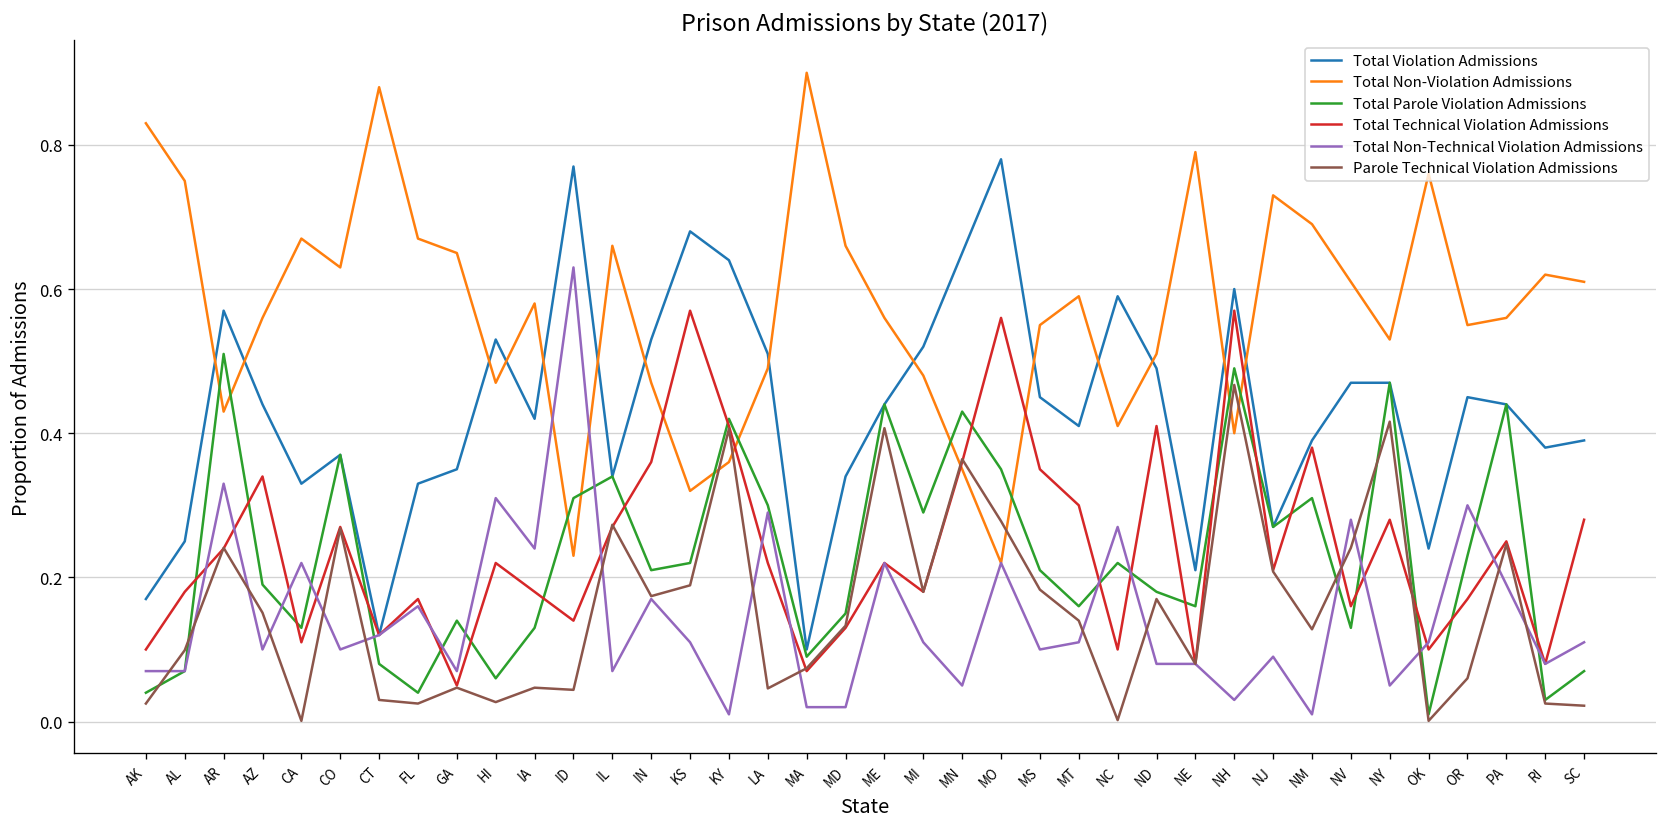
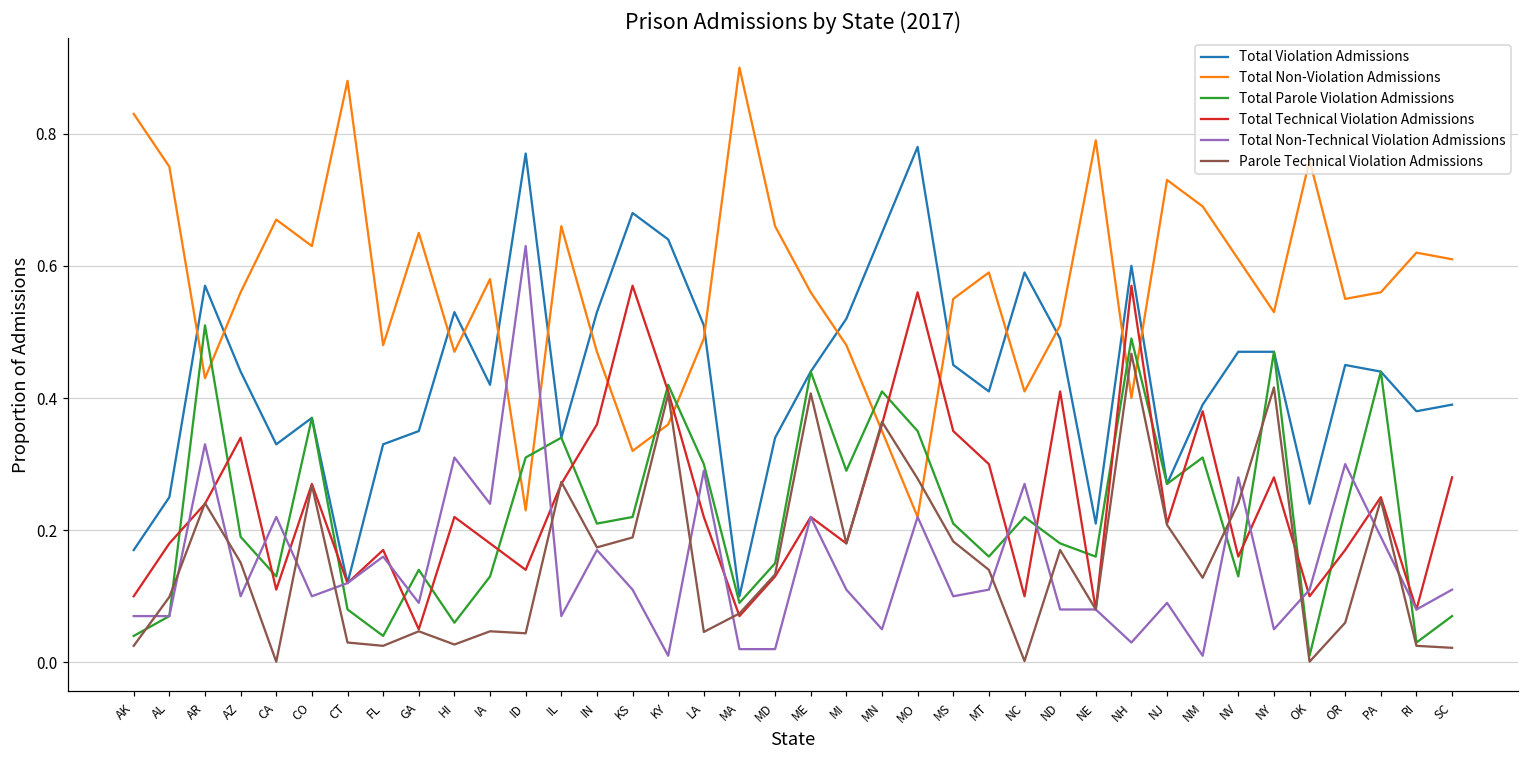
Total Non-Violation Admissions, FL: 0.67 -> 0.48
Total Non-Technical Violation Admissions, GA: 0.07 -> 0.09
Total Parole Violation Admissions, MN: 0.43 -> 0.41
